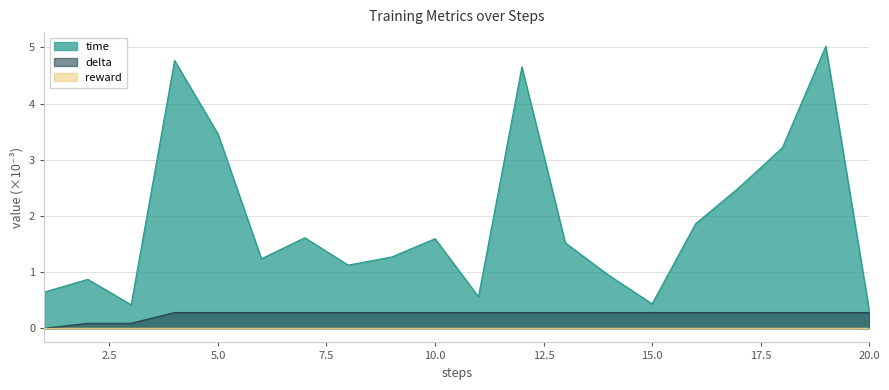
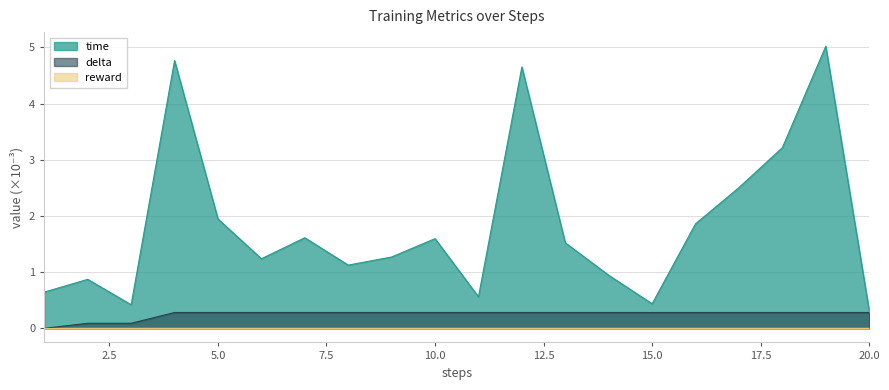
time, 5.0: 3.5 -> 1.9
